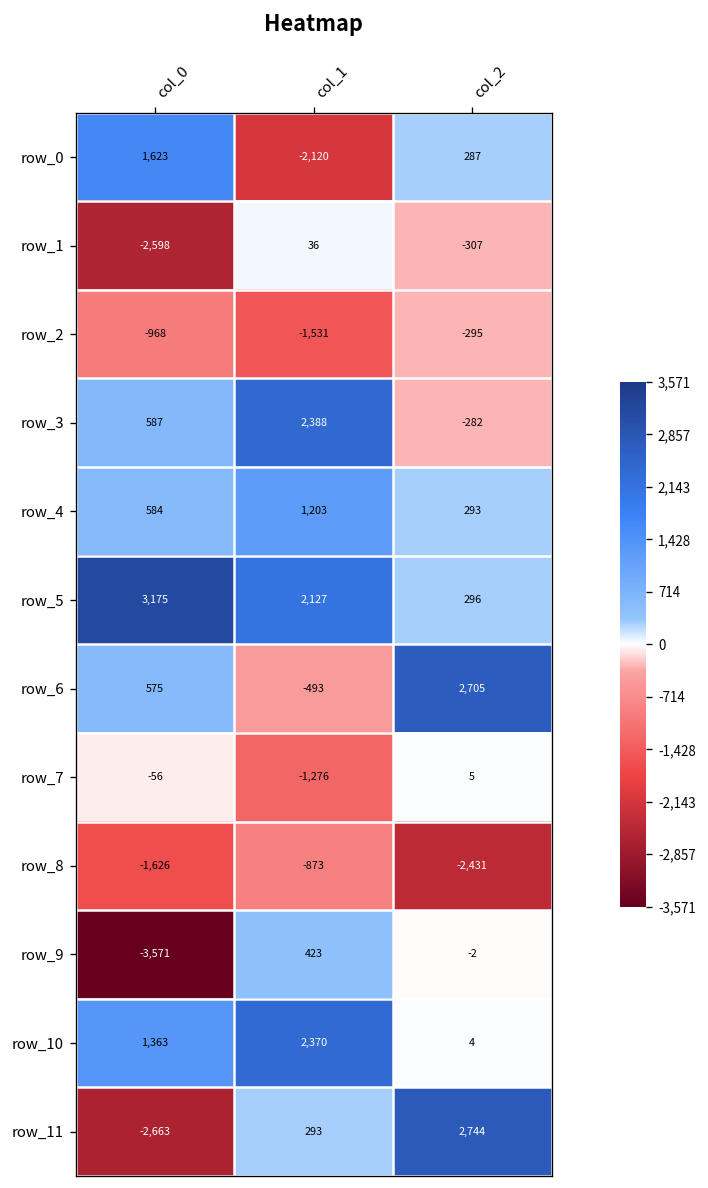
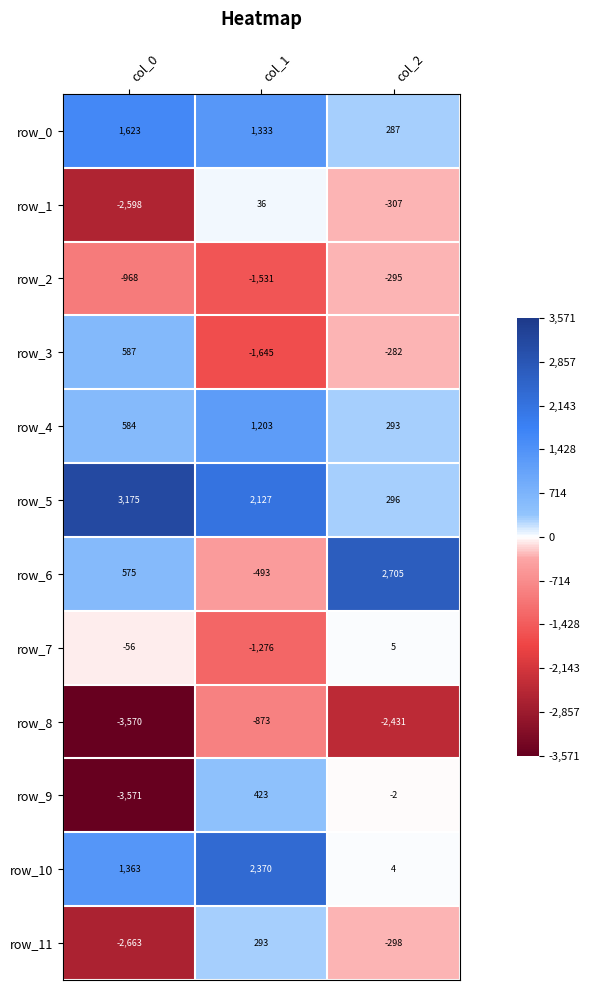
row_0, col_1: -2,120 -> 1,333
row_3, col_1: 2,388 -> -1,645
row_8, col_0: -1,626 -> -3,570
row_11, col_2: 2,744 -> -298
